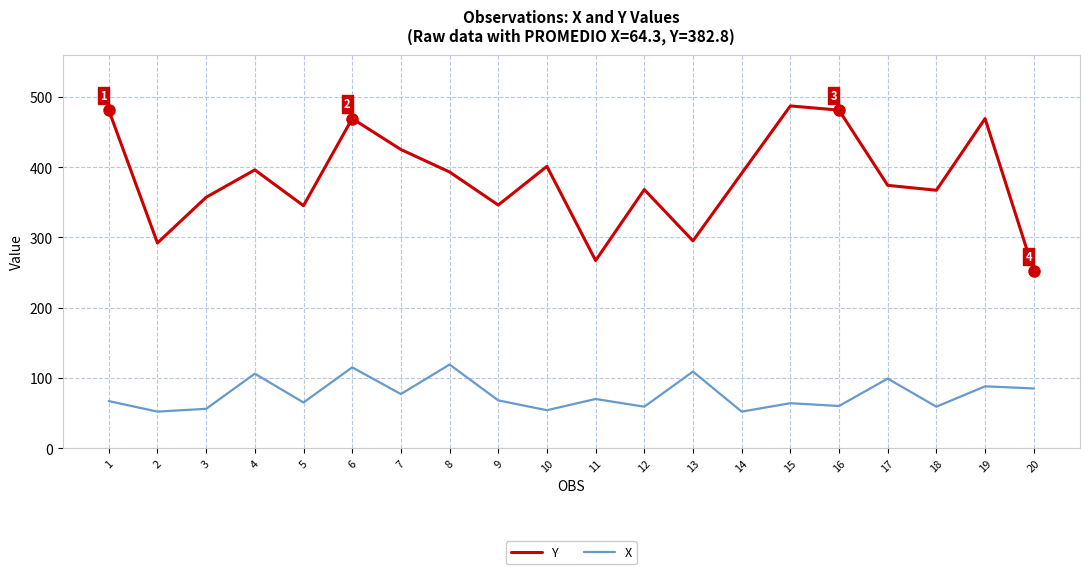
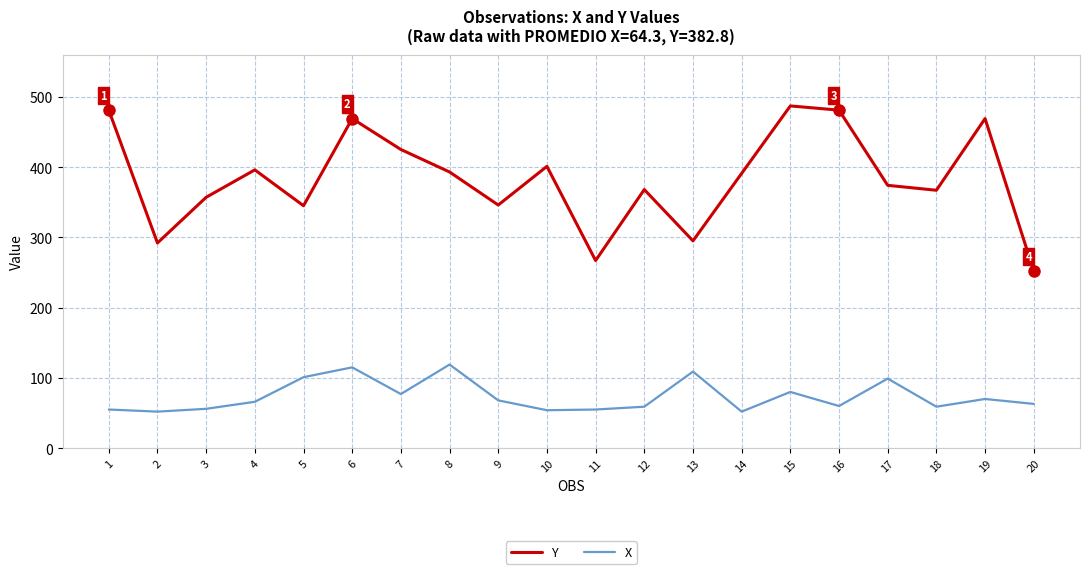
X, 1: 70 -> 60
X, 4: 110 -> 70
X, 5: 70 -> 100
X, 11: 70 -> 60
X, 15: 60 -> 80
X, 19: 90 -> 70
X, 20: 90 -> 60
